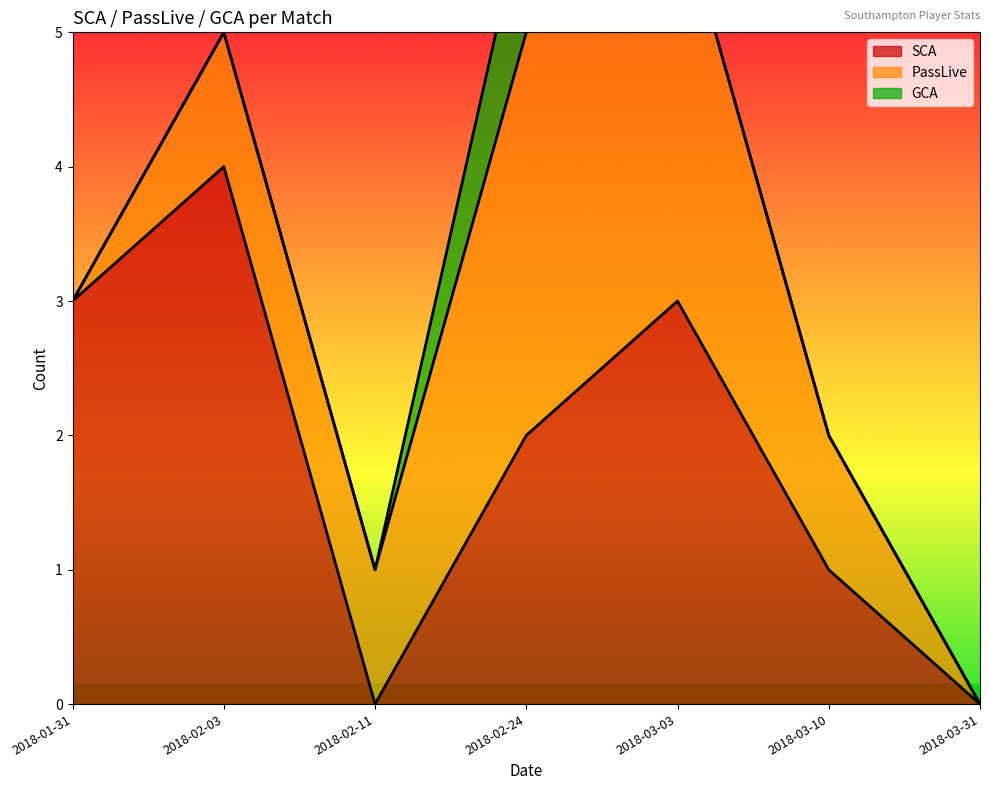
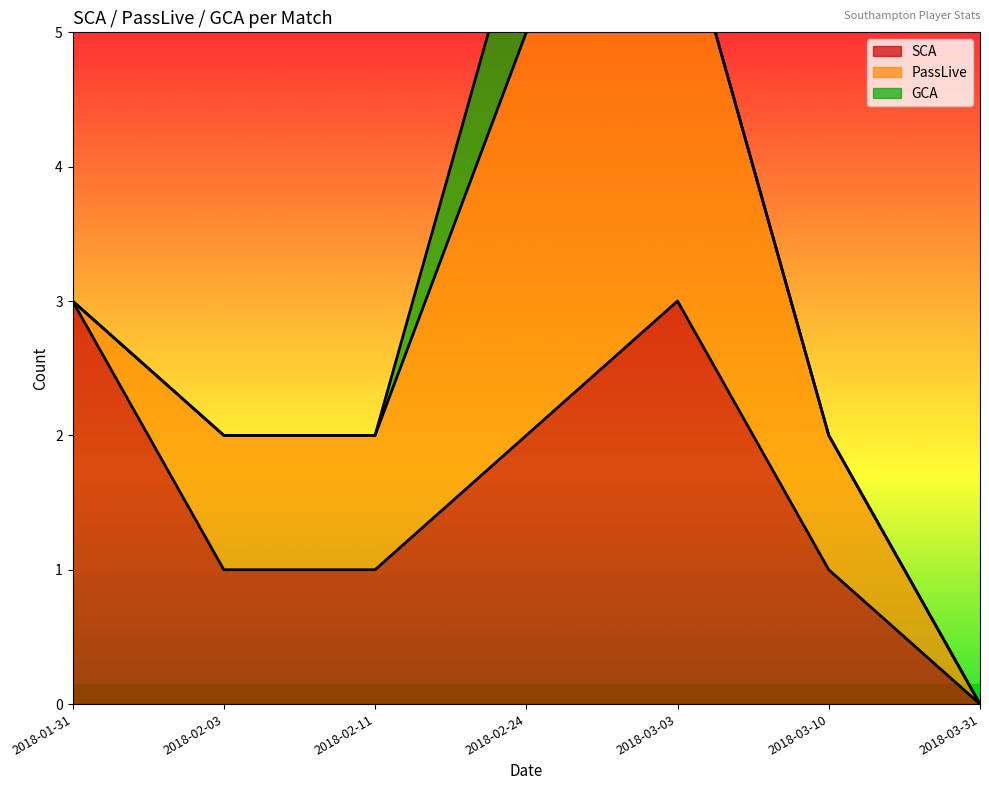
SCA, 2018-02-03: 4 -> 1
SCA, 2018-02-11: 0 -> 1
